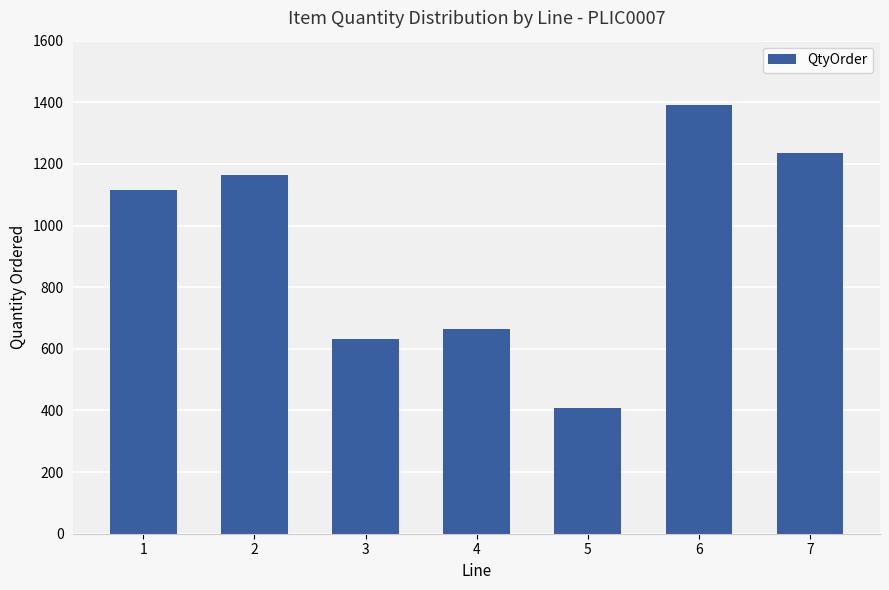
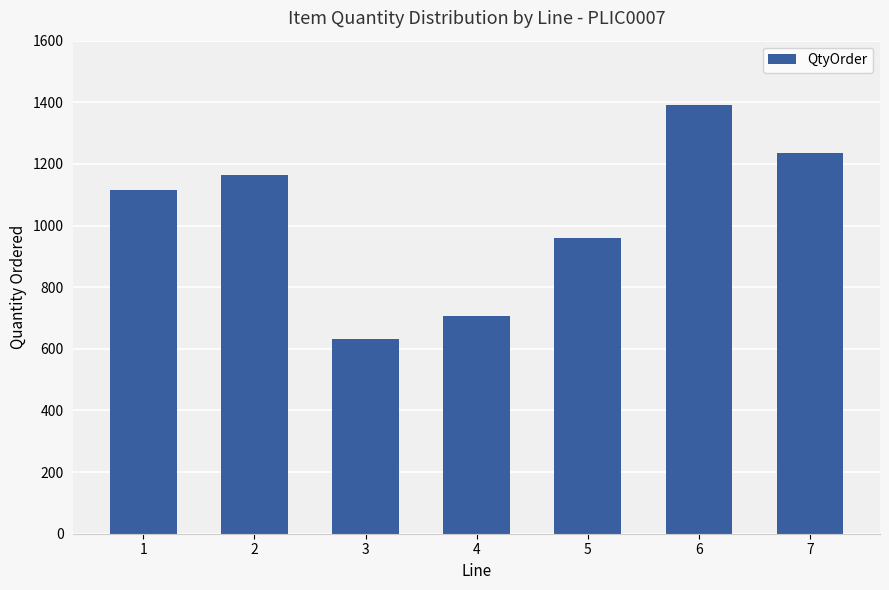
4: 660 -> 710
5: 410 -> 960
